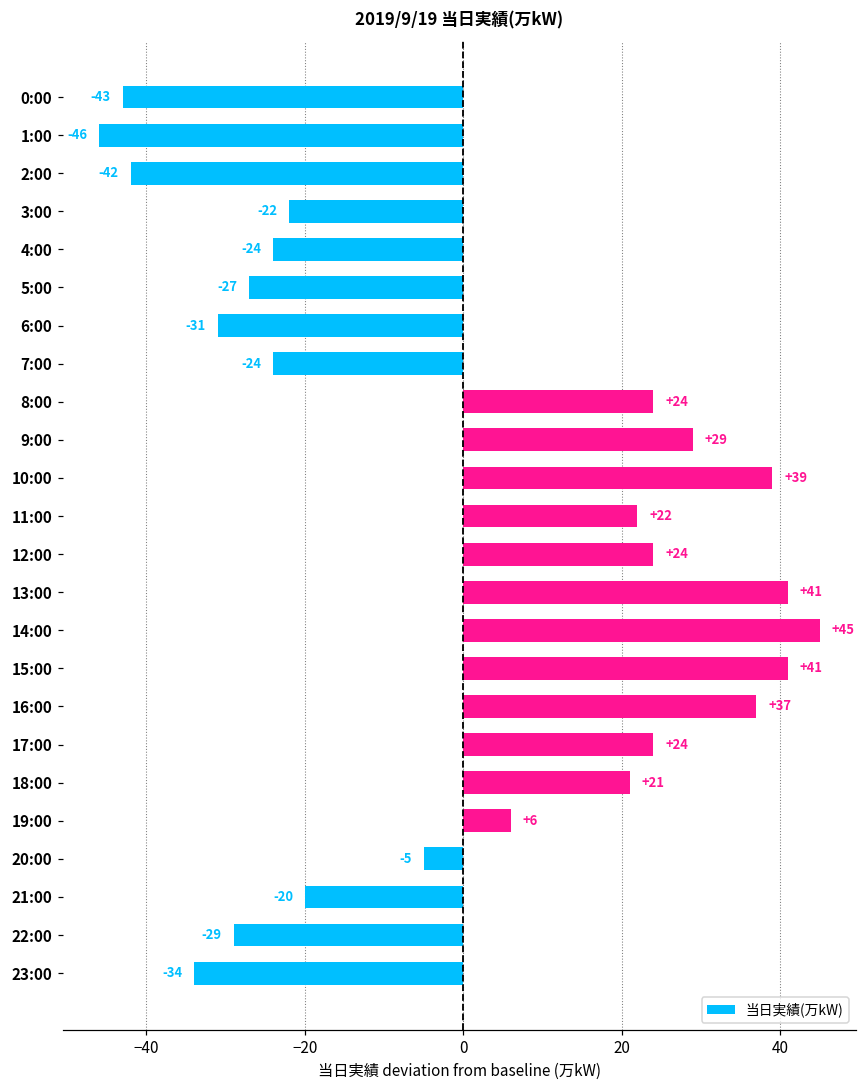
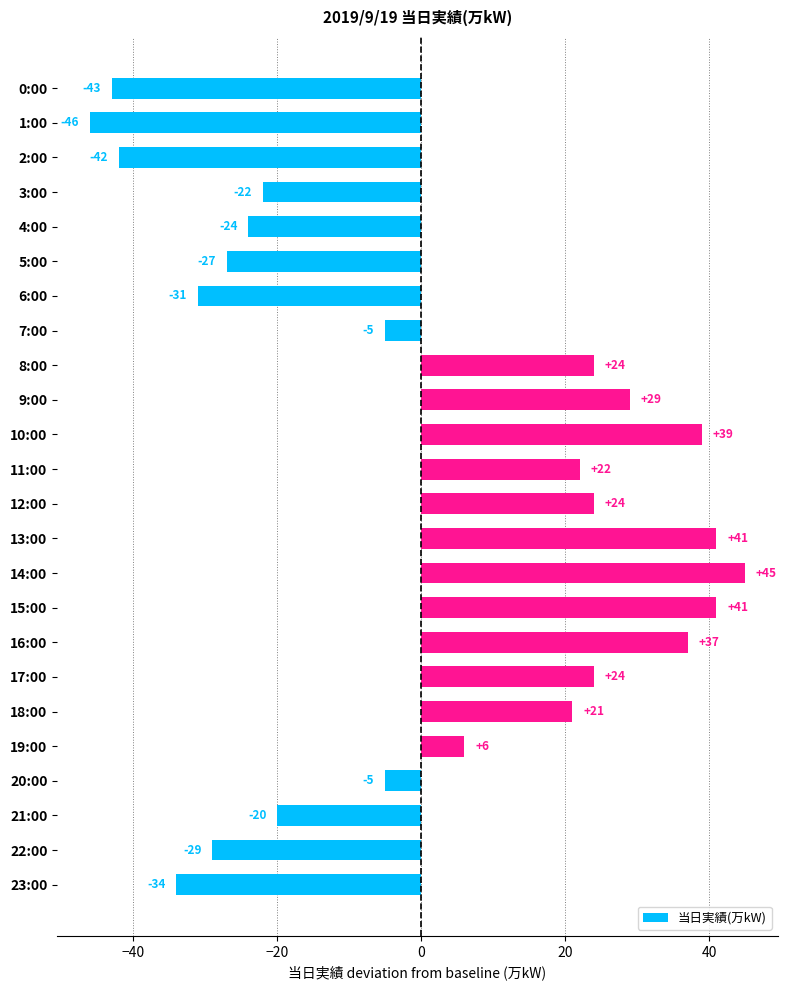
7:00: -24 -> -5
